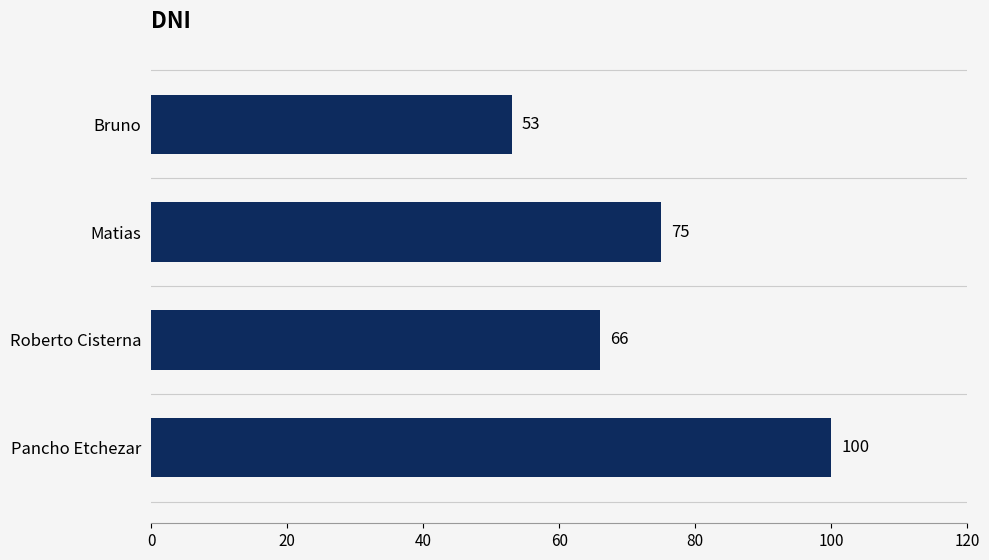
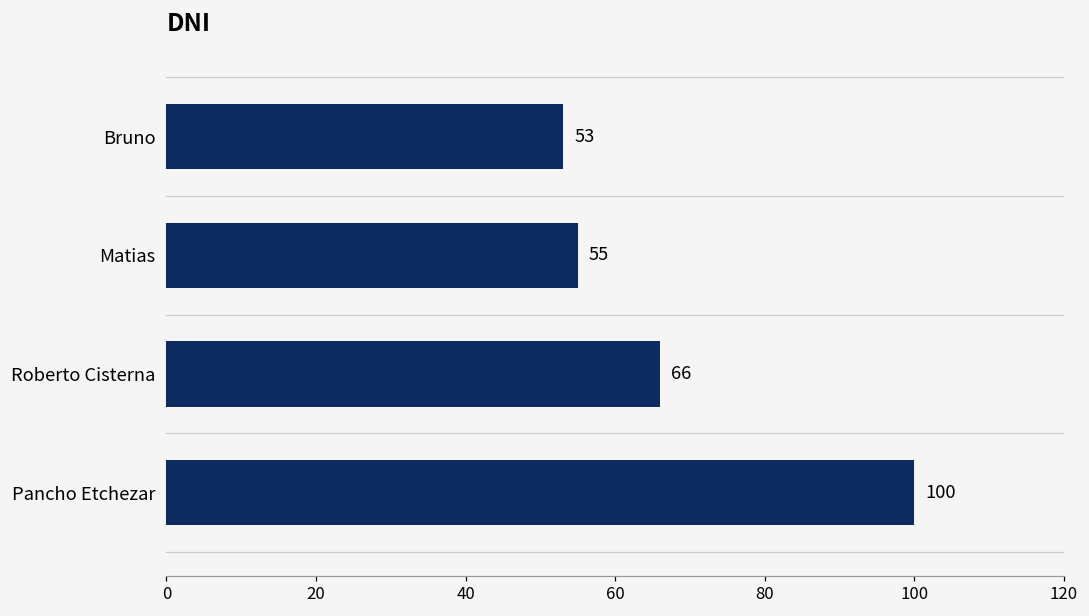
Matias: 75 -> 55
